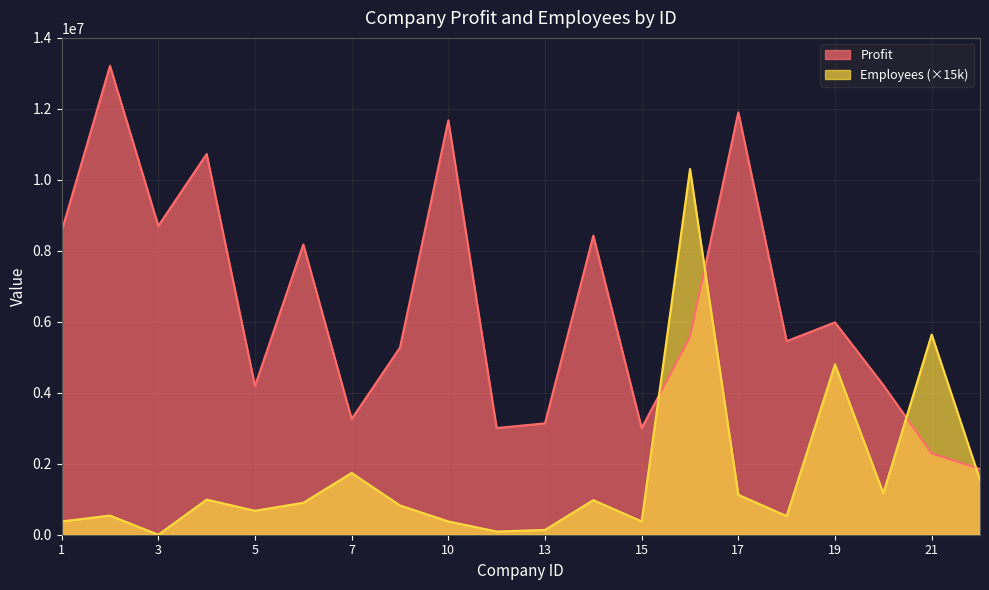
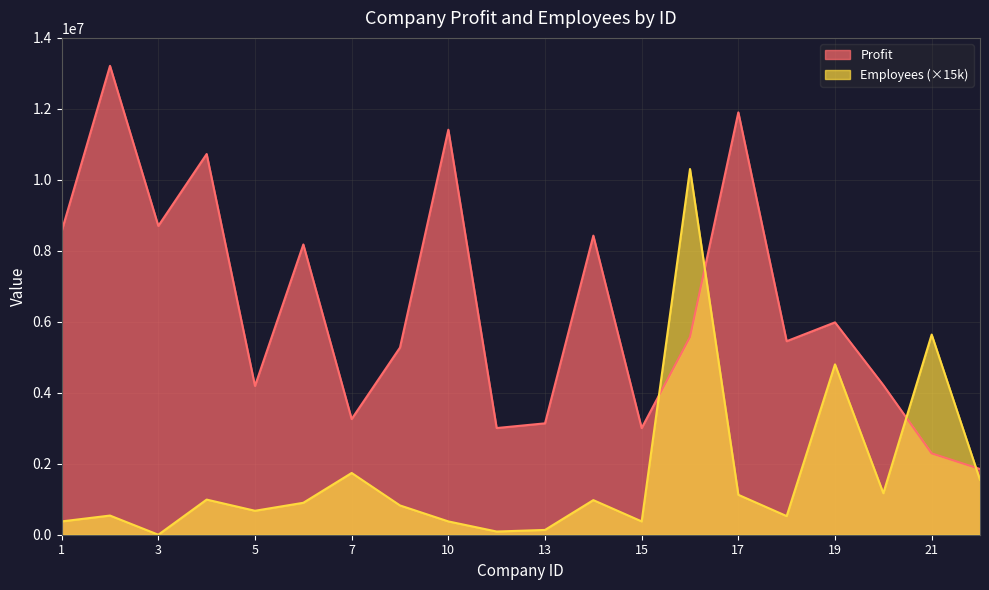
Profit, 10: 11700000 -> 11400000
